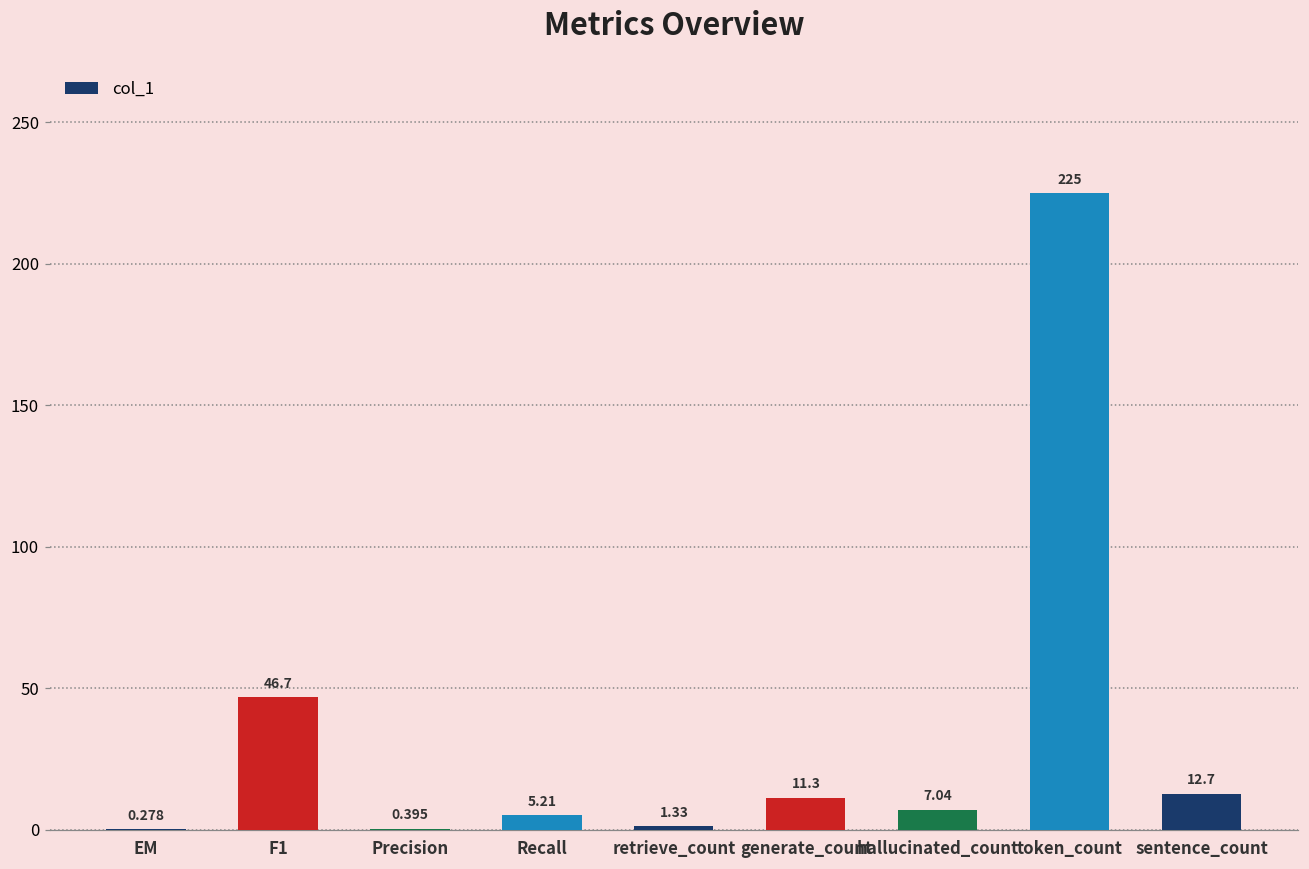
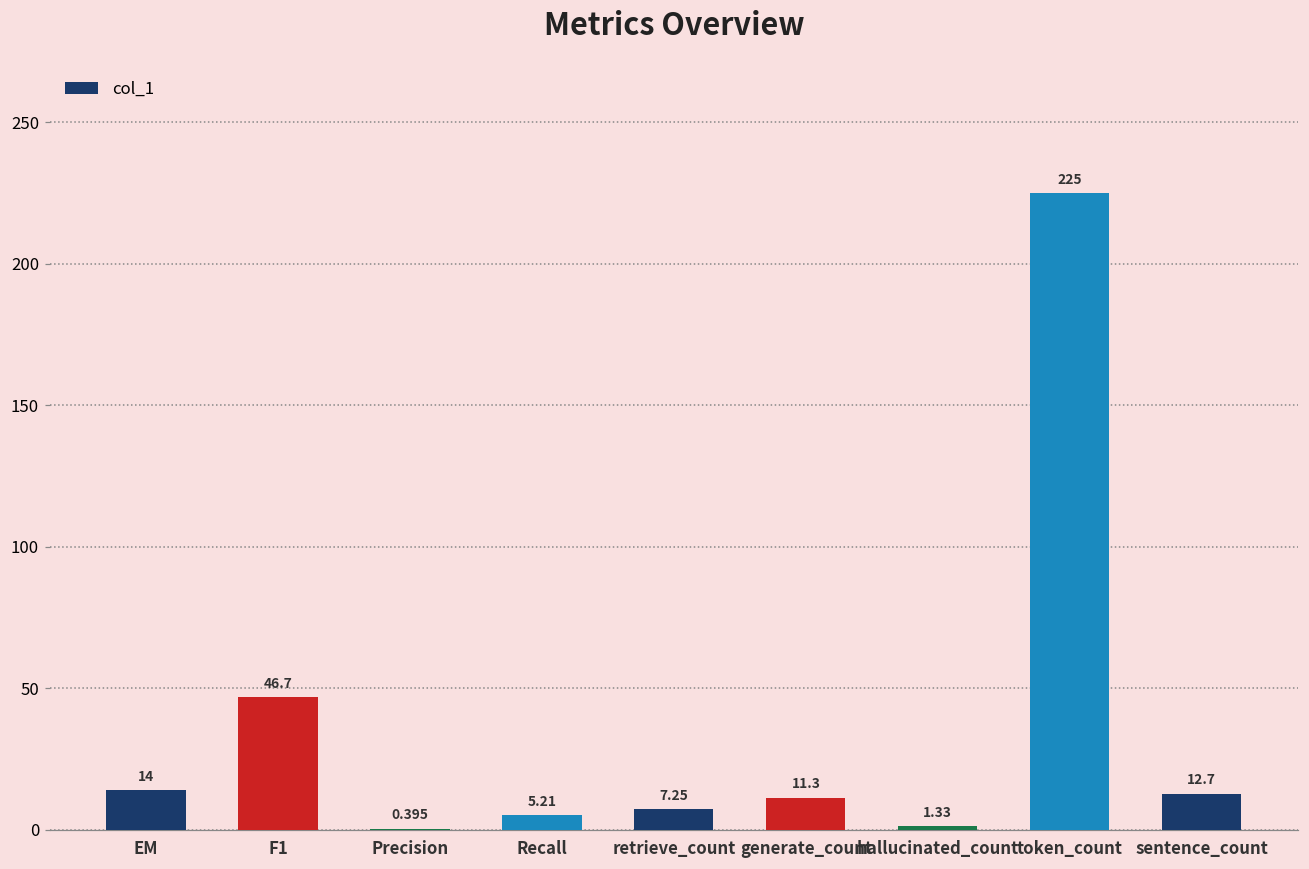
EM: 0.278 -> 14
retrieve_count: 1.33 -> 7.25
hallucinated_count: 7.04 -> 1.33
